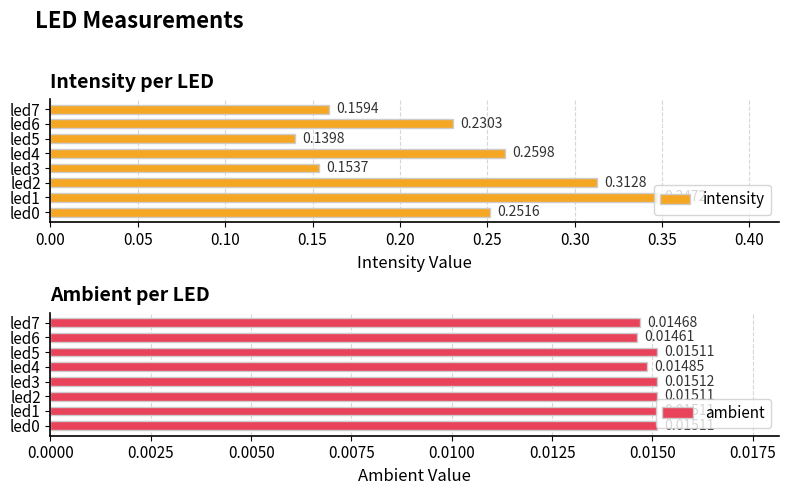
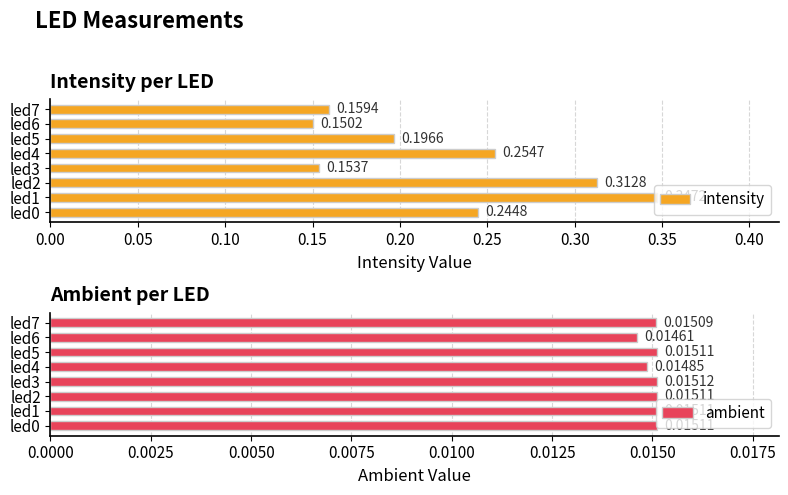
Intensity per LED, led6: 0.2303 -> 0.1502
Intensity per LED, led5: 0.1398 -> 0.1966
Intensity per LED, led4: 0.2598 -> 0.2547
Intensity per LED, led0: 0.2516 -> 0.2448
Ambient per LED, led7: 0.01468 -> 0.01509
